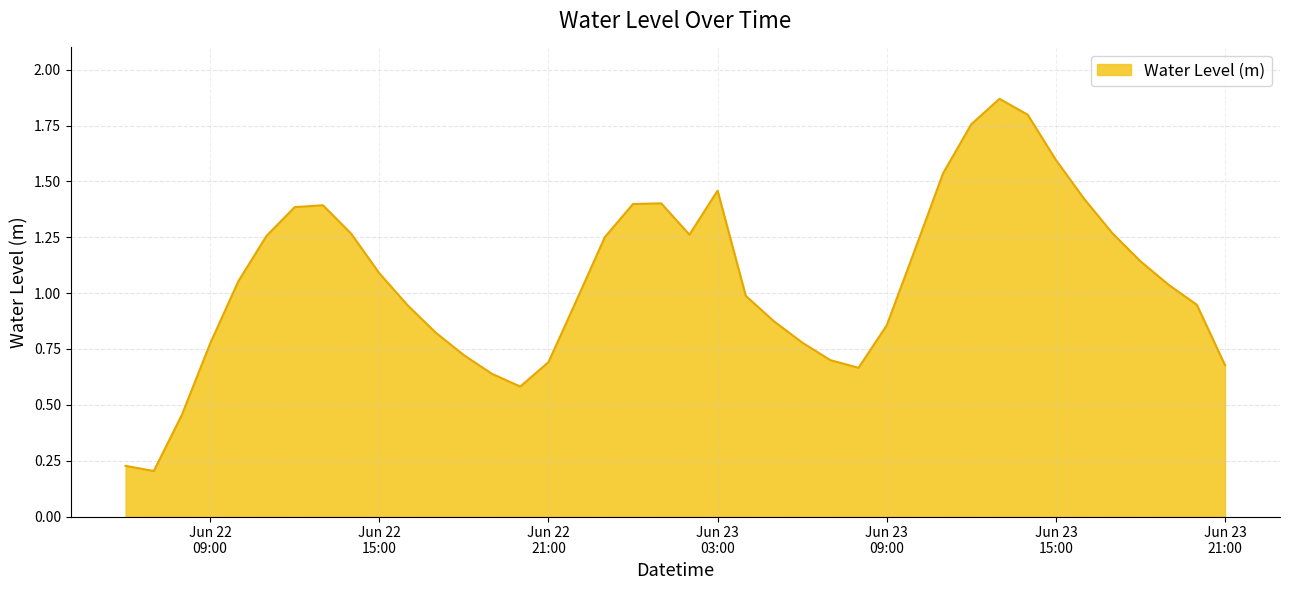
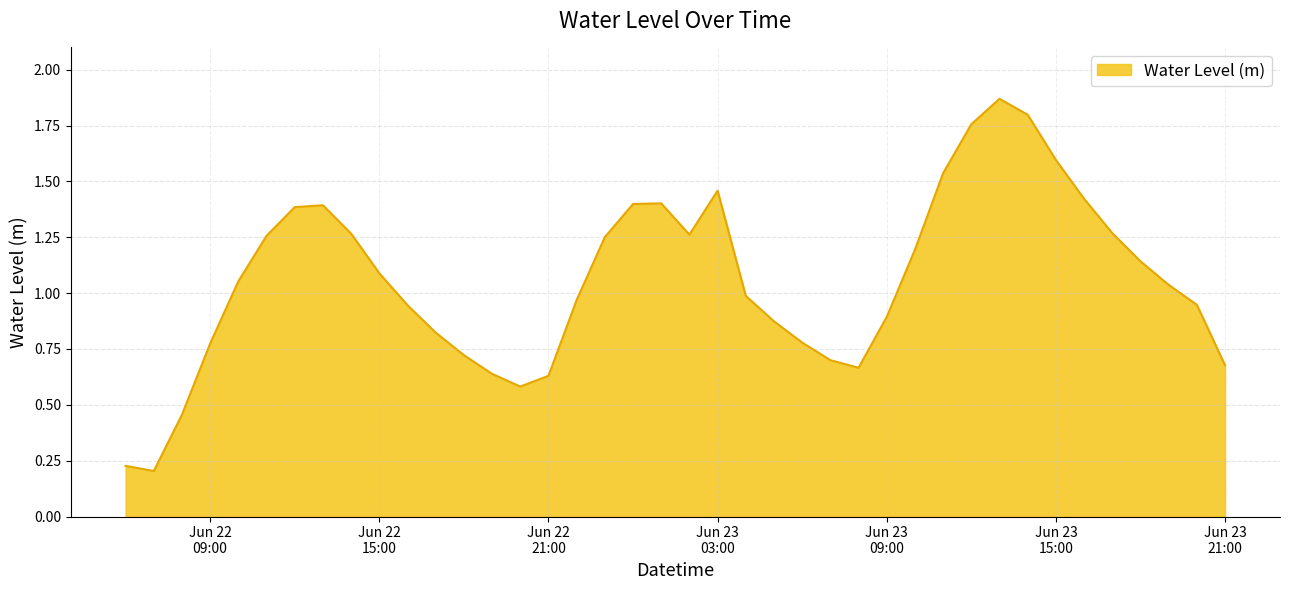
Jun 22 21:00: 0.69 -> 0.63
Jun 23 09:00: 0.86 -> 0.89
